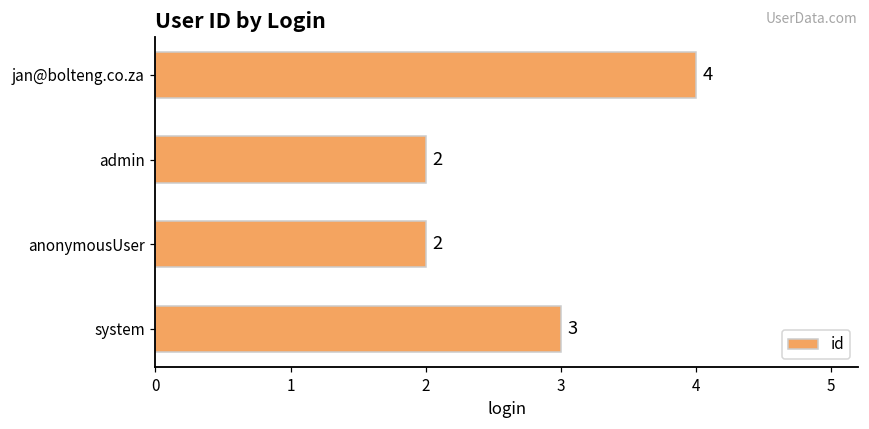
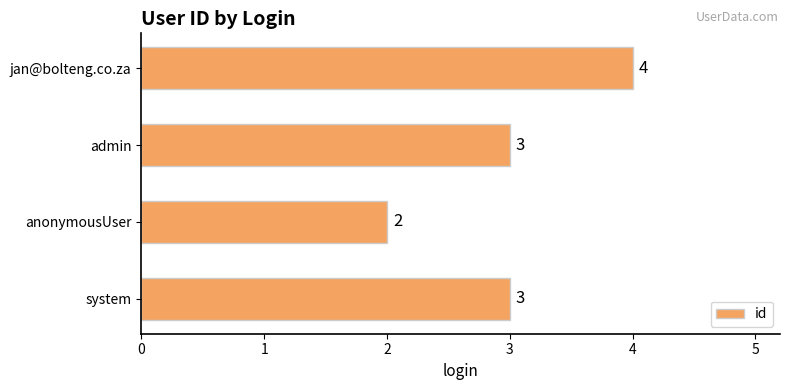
admin: 2 -> 3
